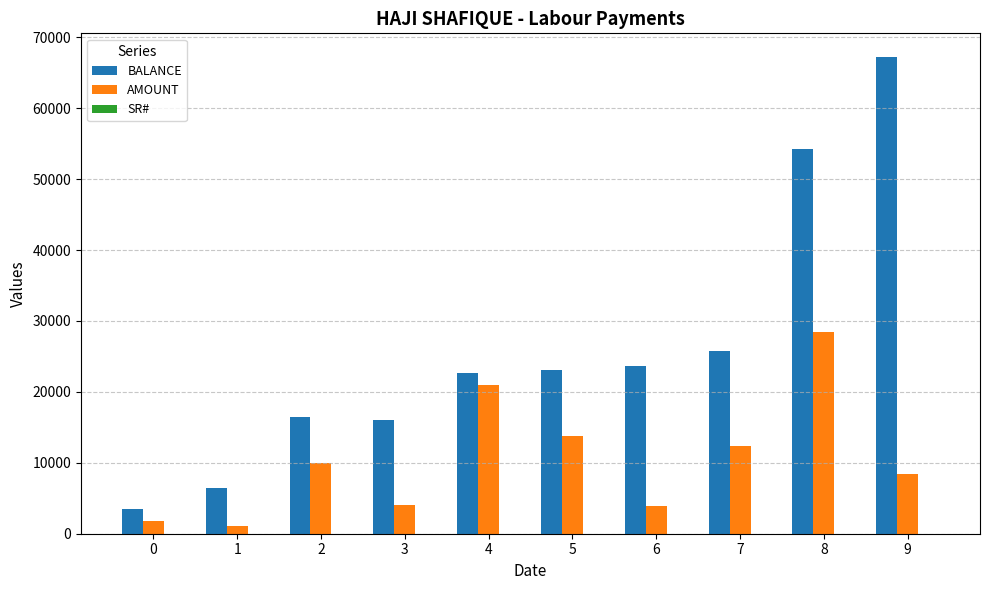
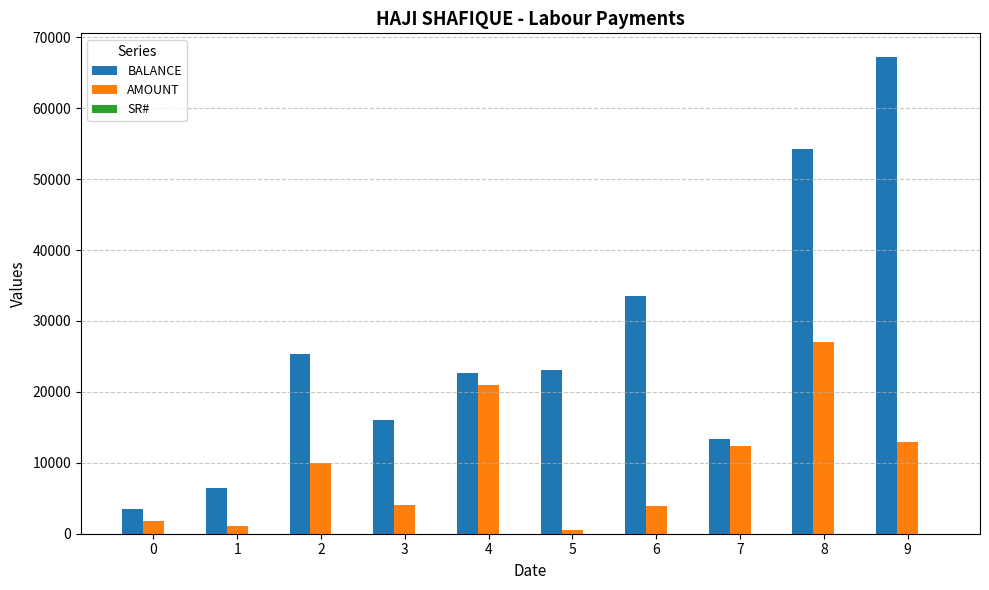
BALANCE, 2: 17000 -> 25000
AMOUNT, 5: 14000 -> 1000
BALANCE, 6: 24000 -> 33000
BALANCE, 7: 26000 -> 13000
AMOUNT, 8: 29000 -> 27000
AMOUNT, 9: 8000 -> 13000
